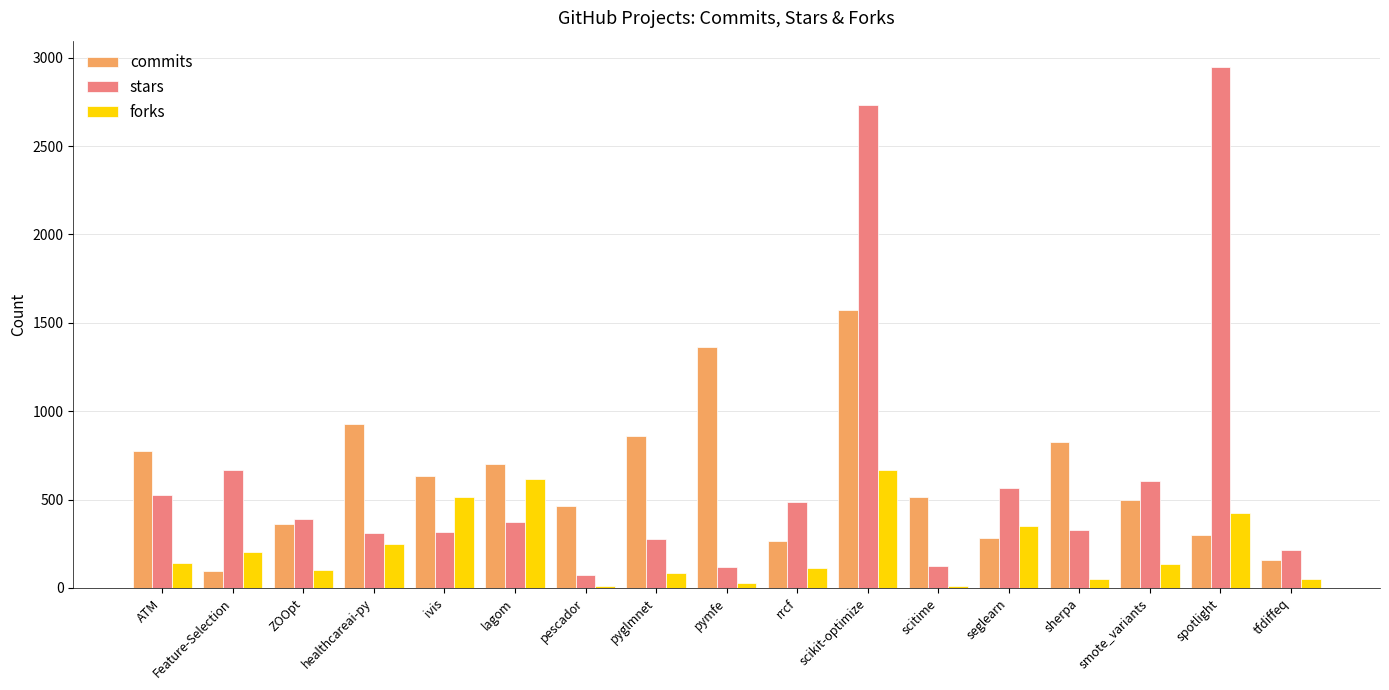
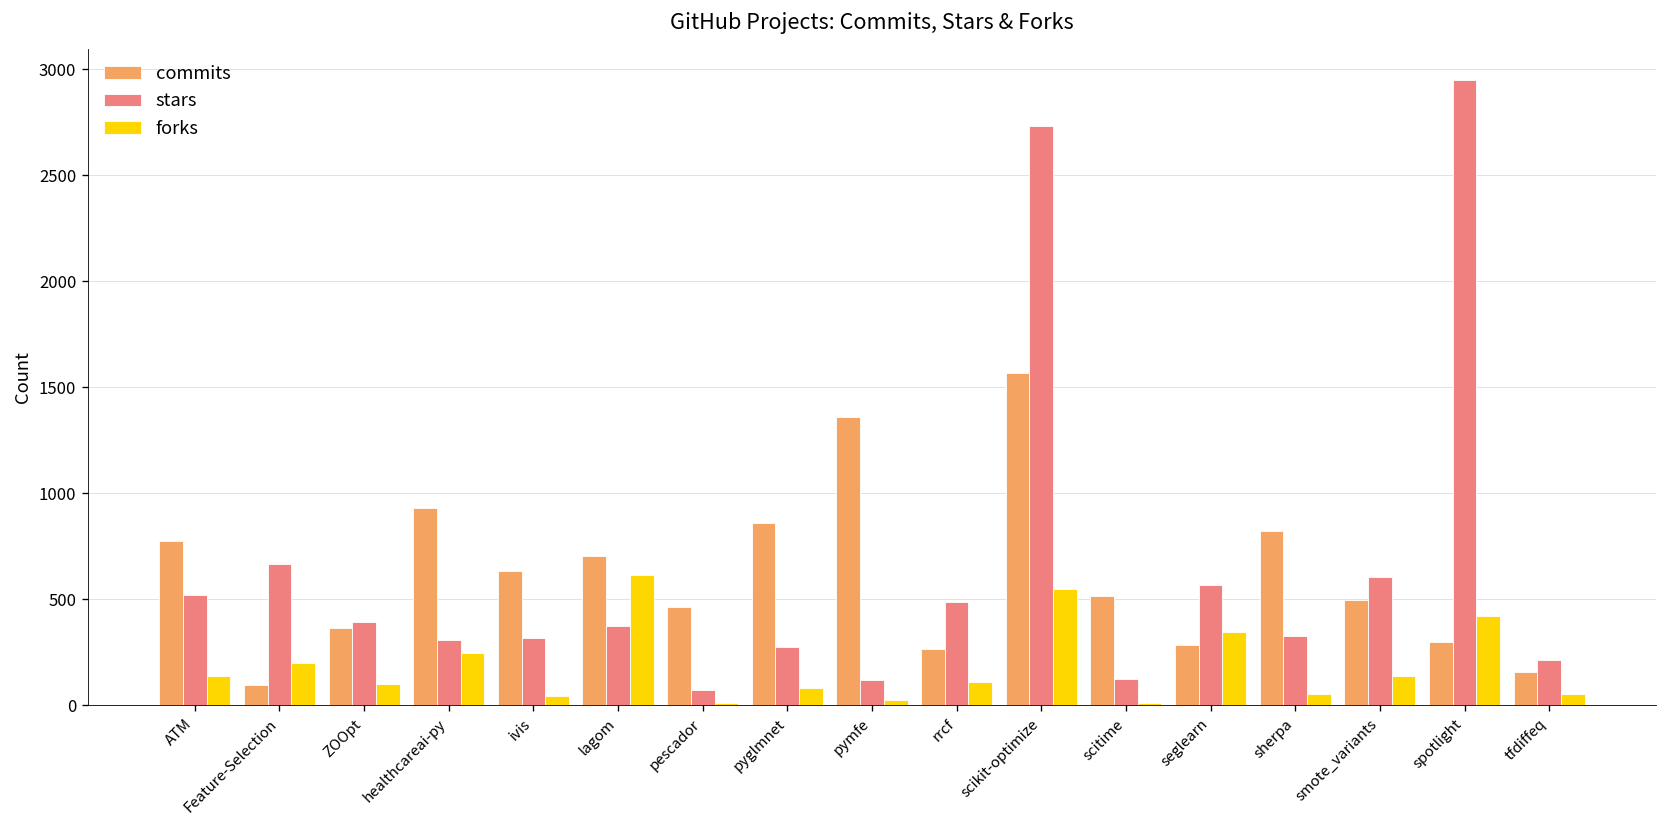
forks, ivis: 520 -> 40
forks, scikit-optimize: 670 -> 550
